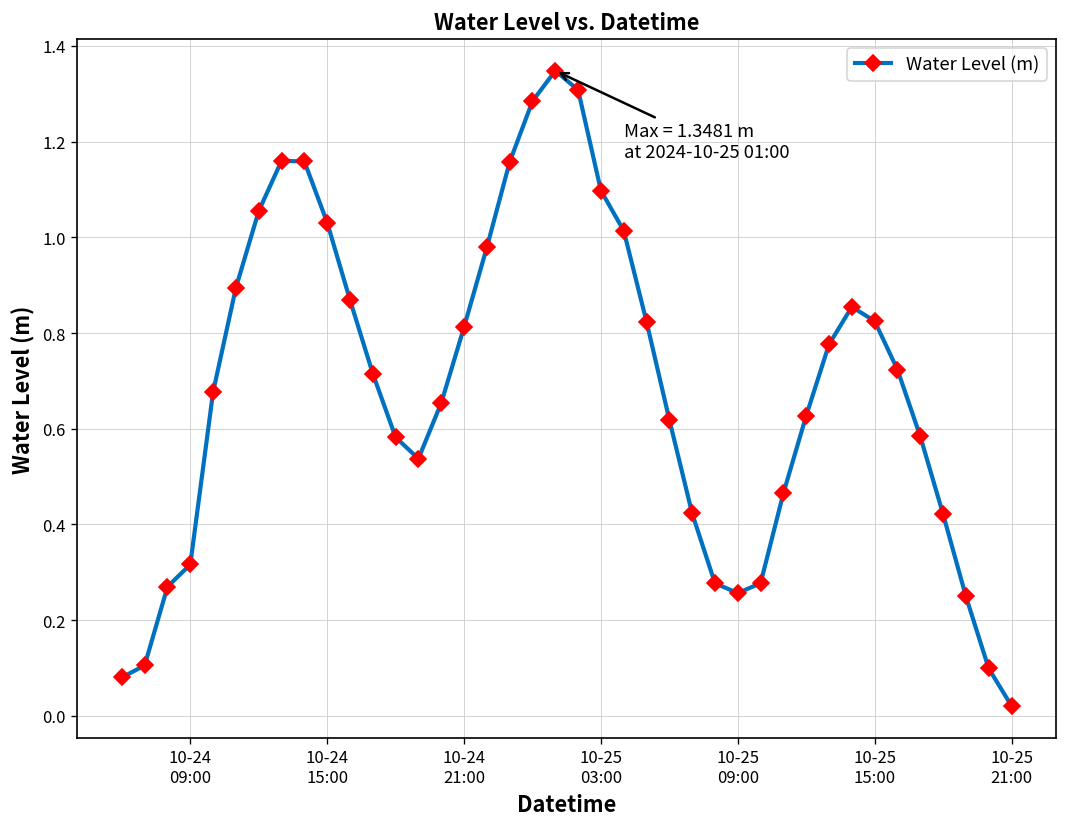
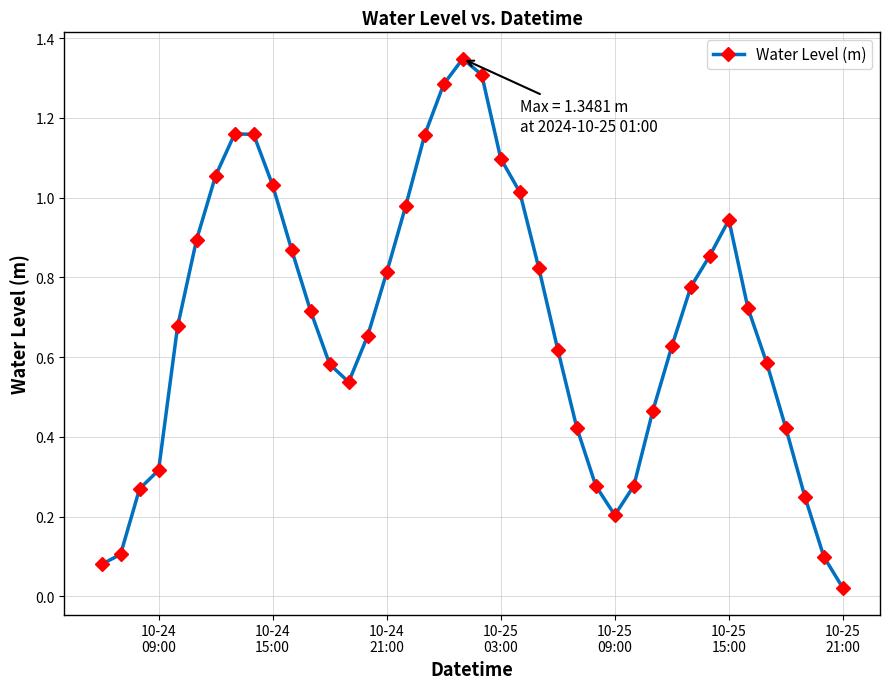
10-25 09:00: 0.26 -> 0.20
10-25 15:00: 0.82 -> 0.94
